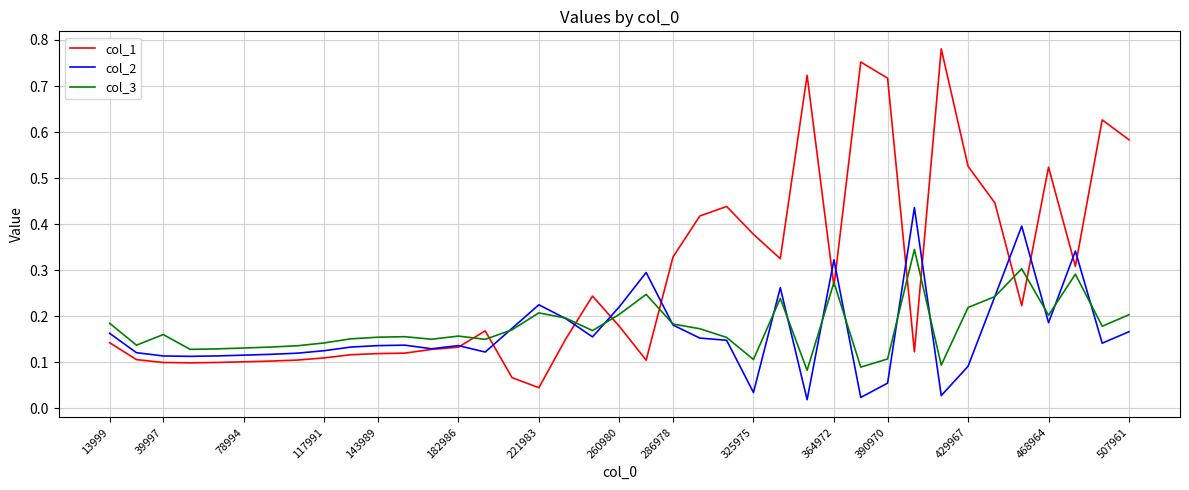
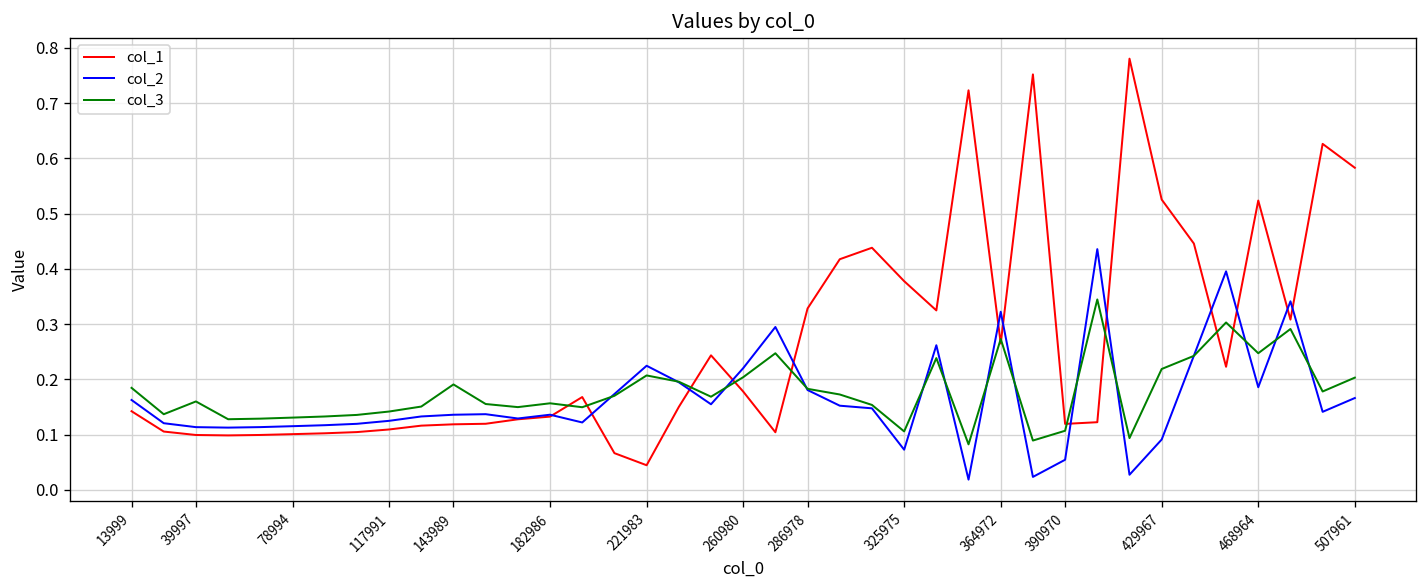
col_3, 143989: 0.15 -> 0.19
col_2, 325975: 0.03 -> 0.07
col_1, 390970: 0.72 -> 0.12
col_3, 468964: 0.20 -> 0.25
